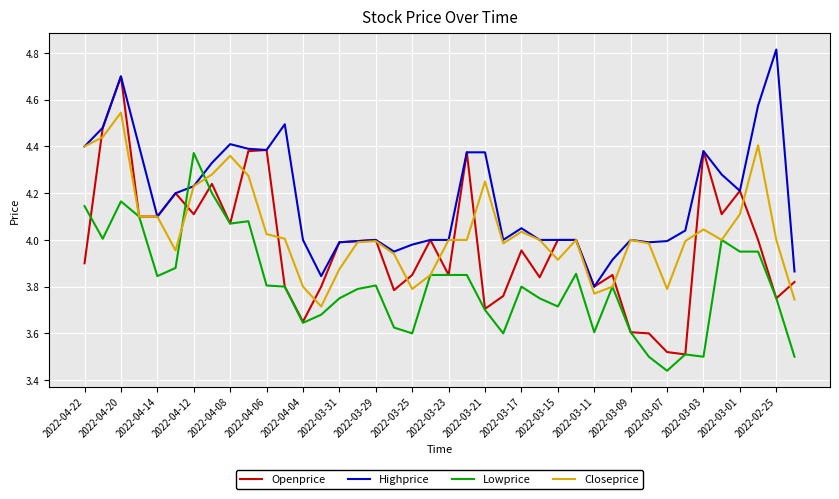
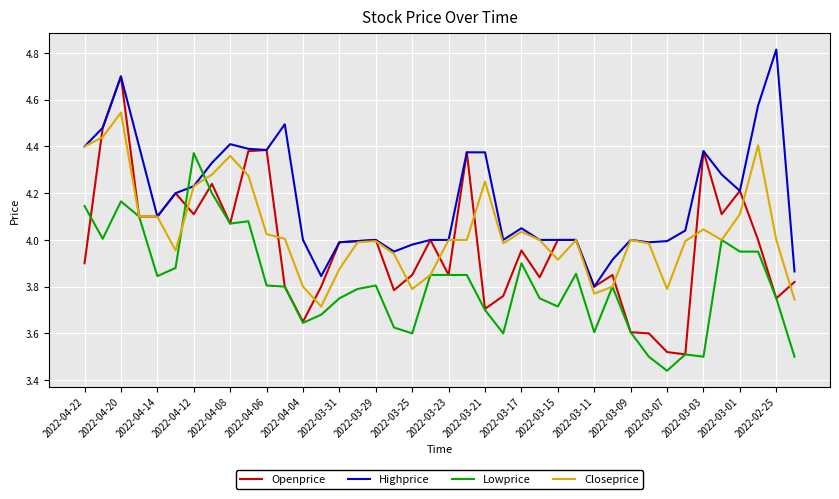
Lowprice, 2022-03-17: 3.8 -> 3.9
